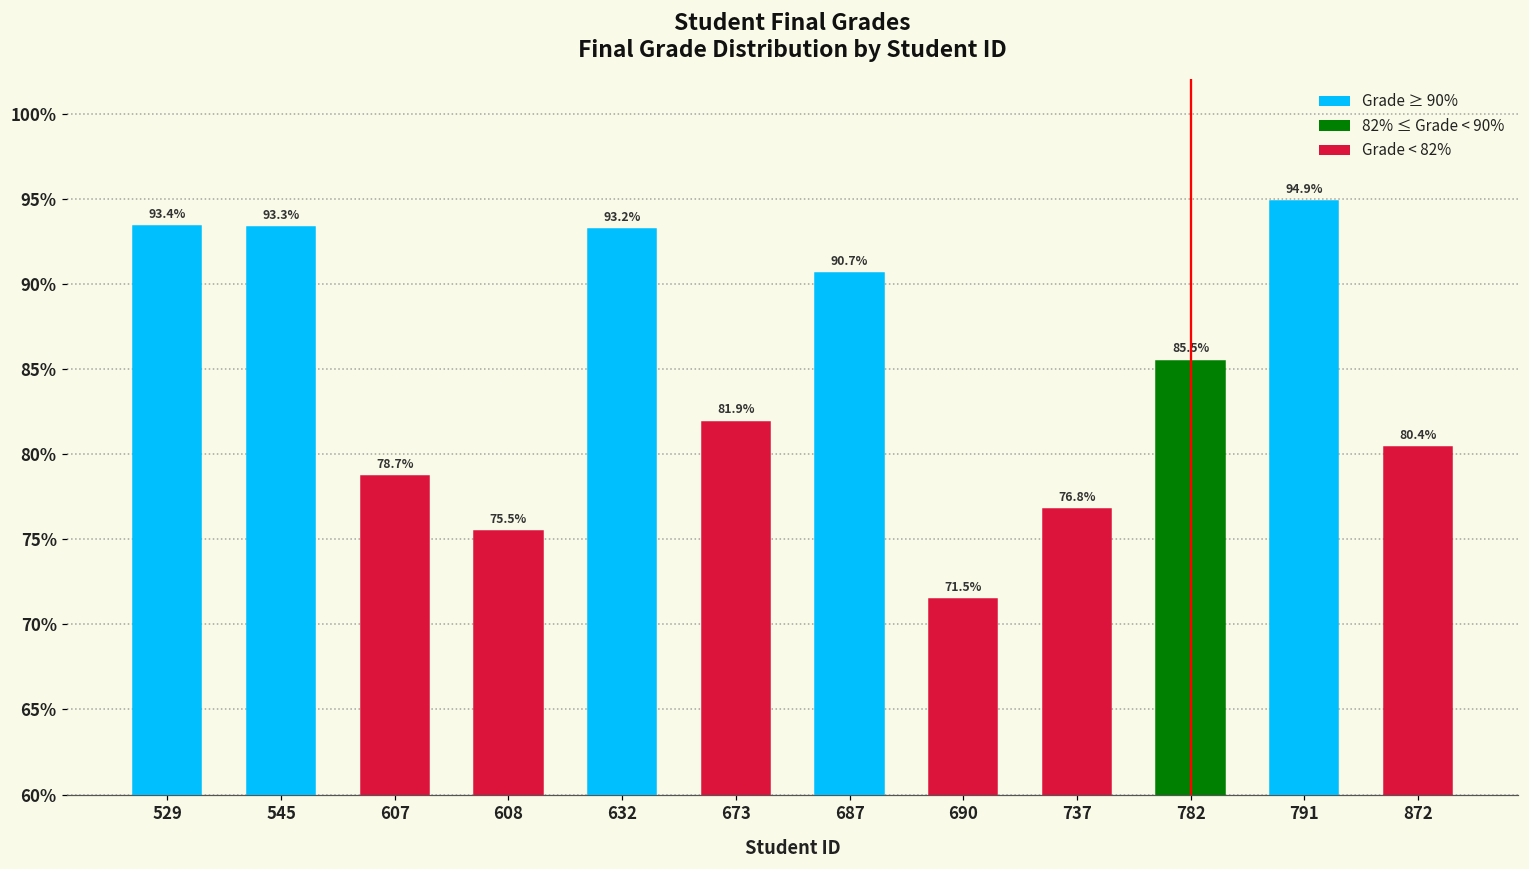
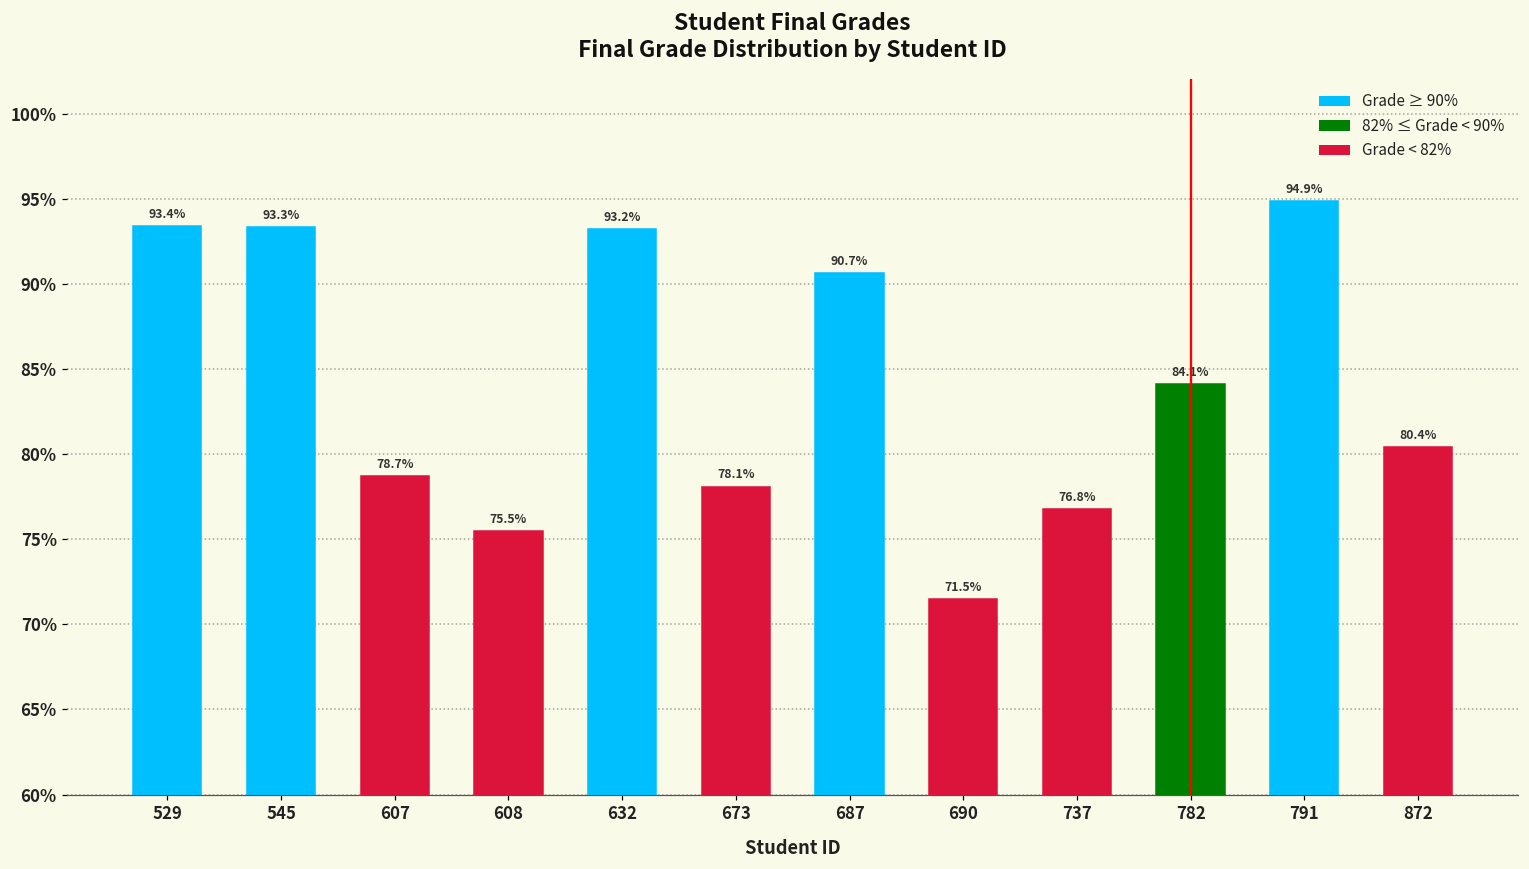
673: 81.9% -> 78.1%
782: 85.5% -> 84.1%
